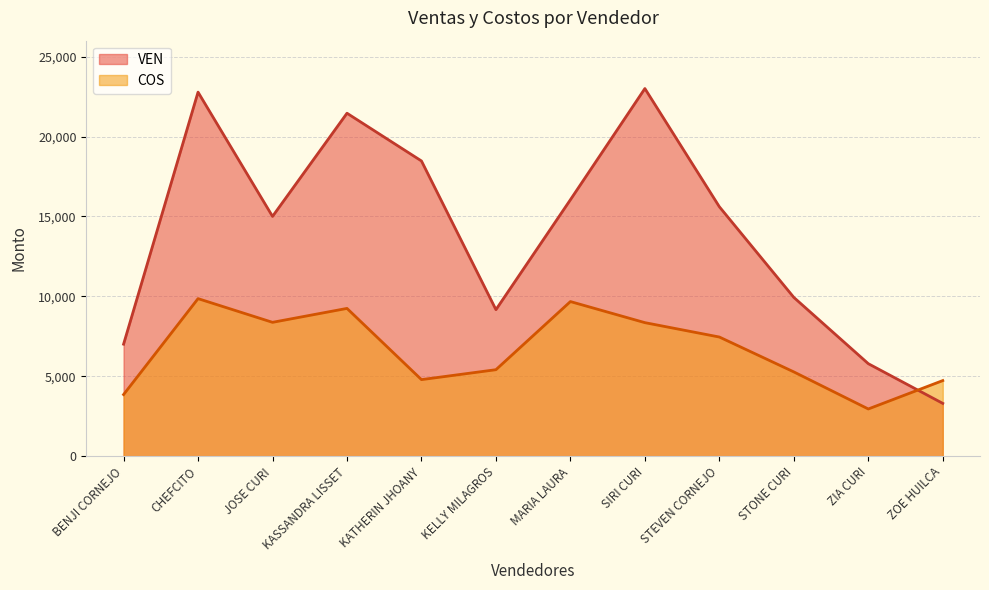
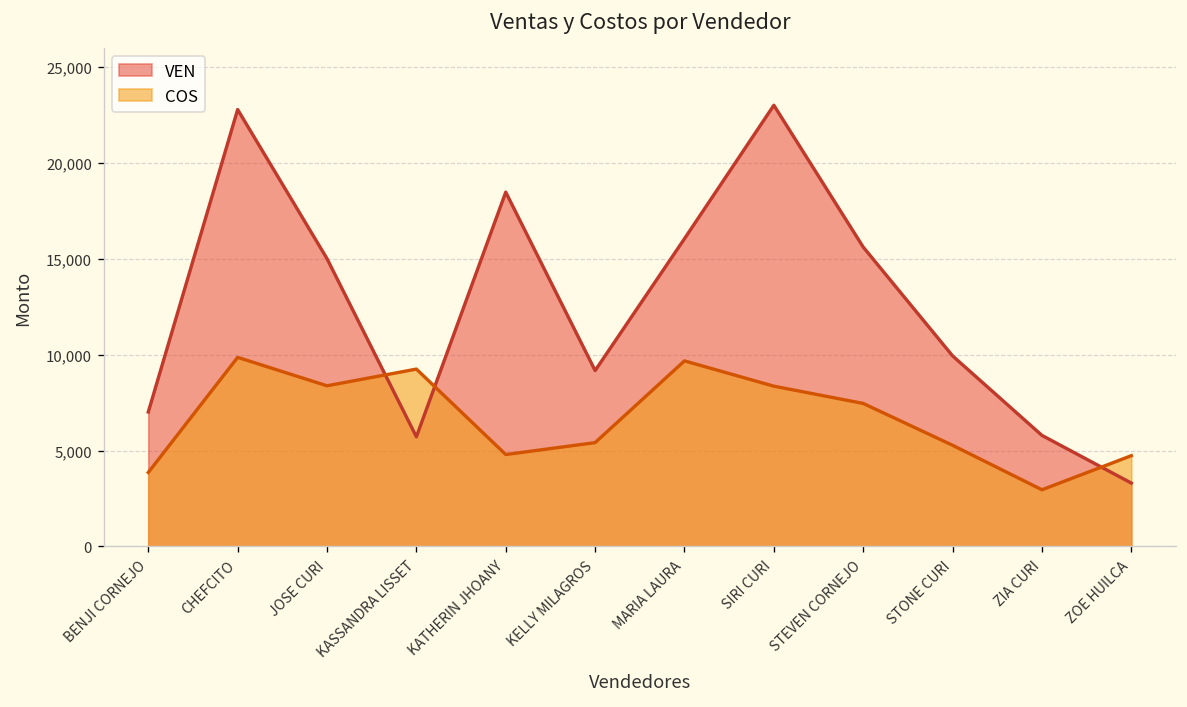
VEN, KASSANDRA LISSET: 21,500 -> 5,700
